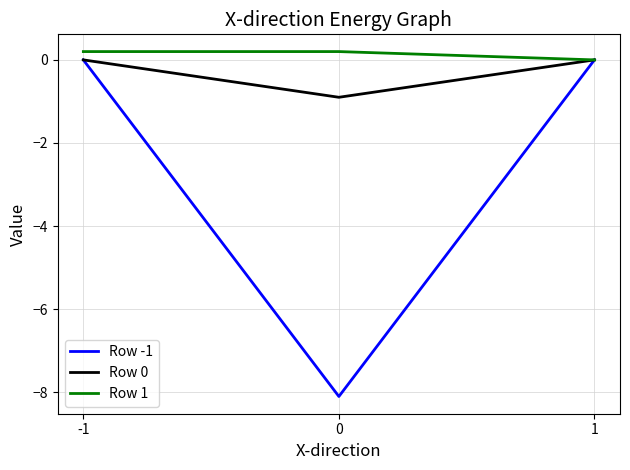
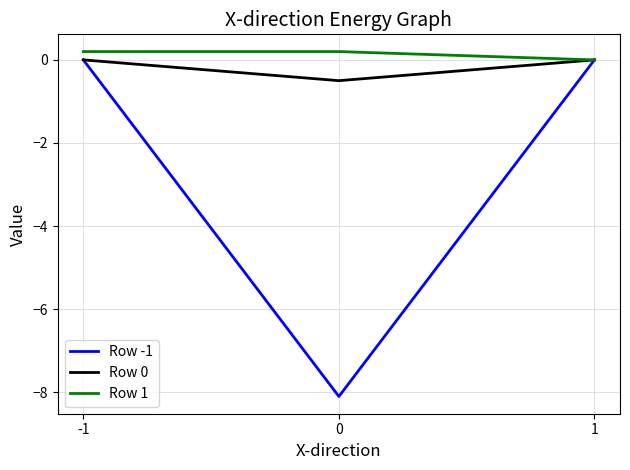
Row 0, 0: -0.9 -> -0.5
